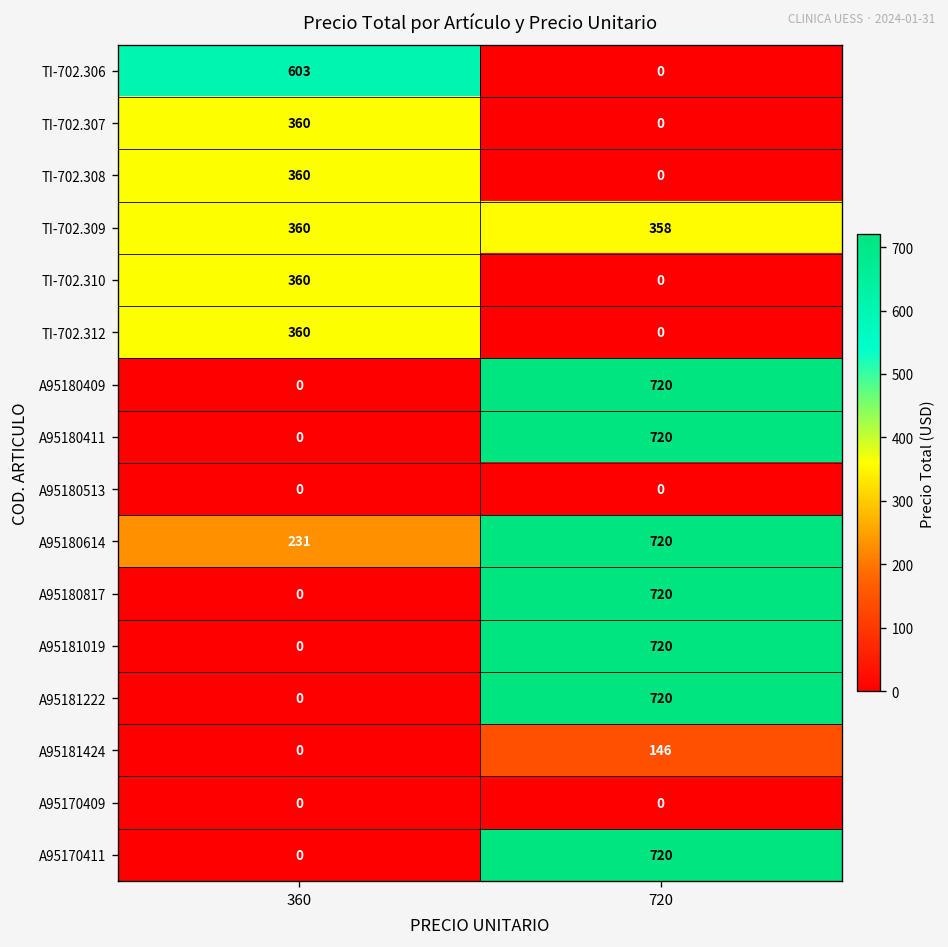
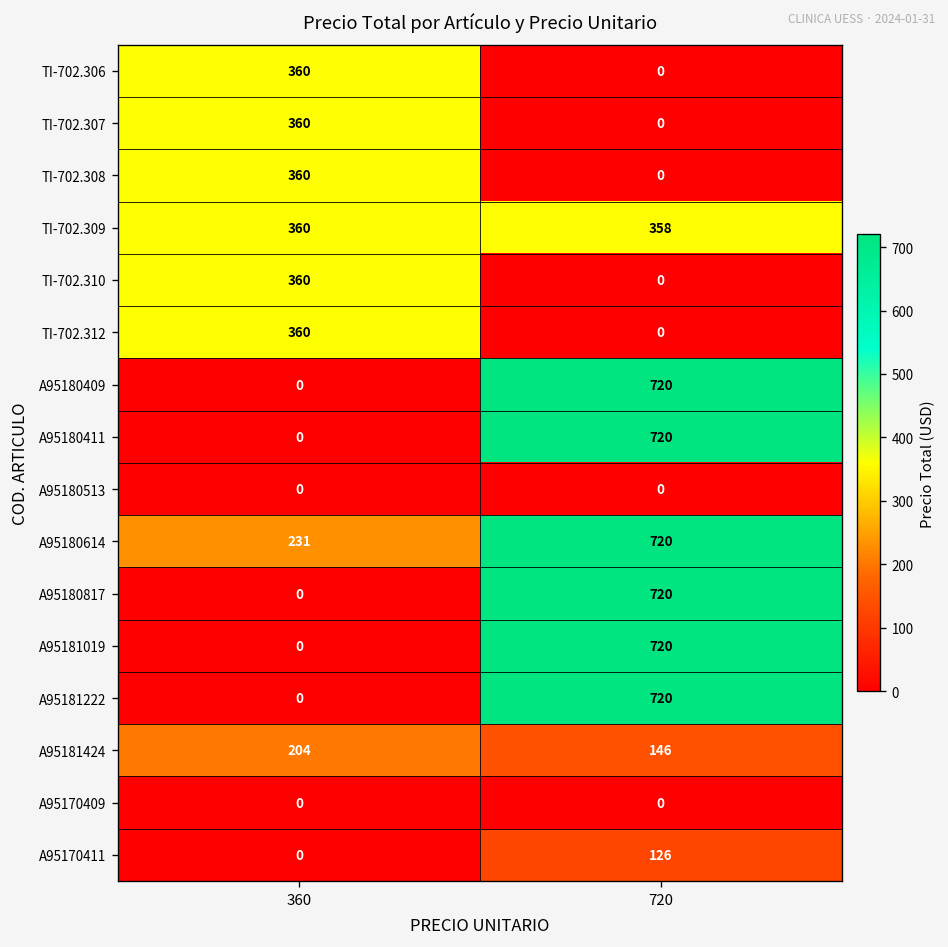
TI-702.306, 360: 603 -> 360
A95181424, 360: 0 -> 204
A95170411, 720: 720 -> 126
